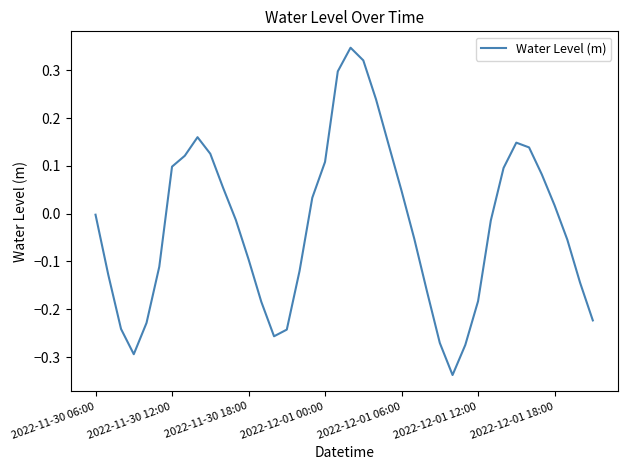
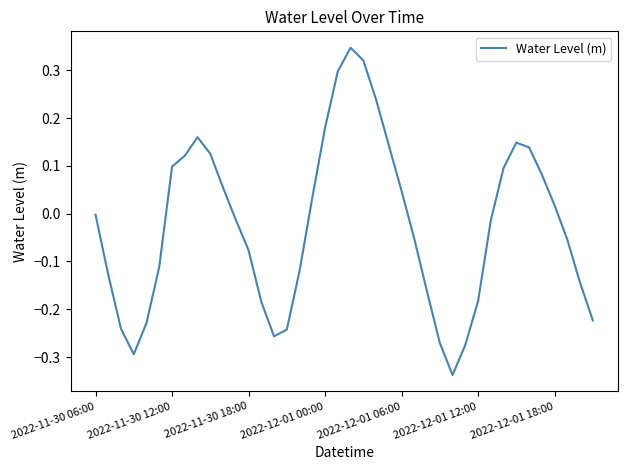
2022-11-30 18:00: -0.10 -> -0.08
2022-12-01 00:00: 0.11 -> 0.18
